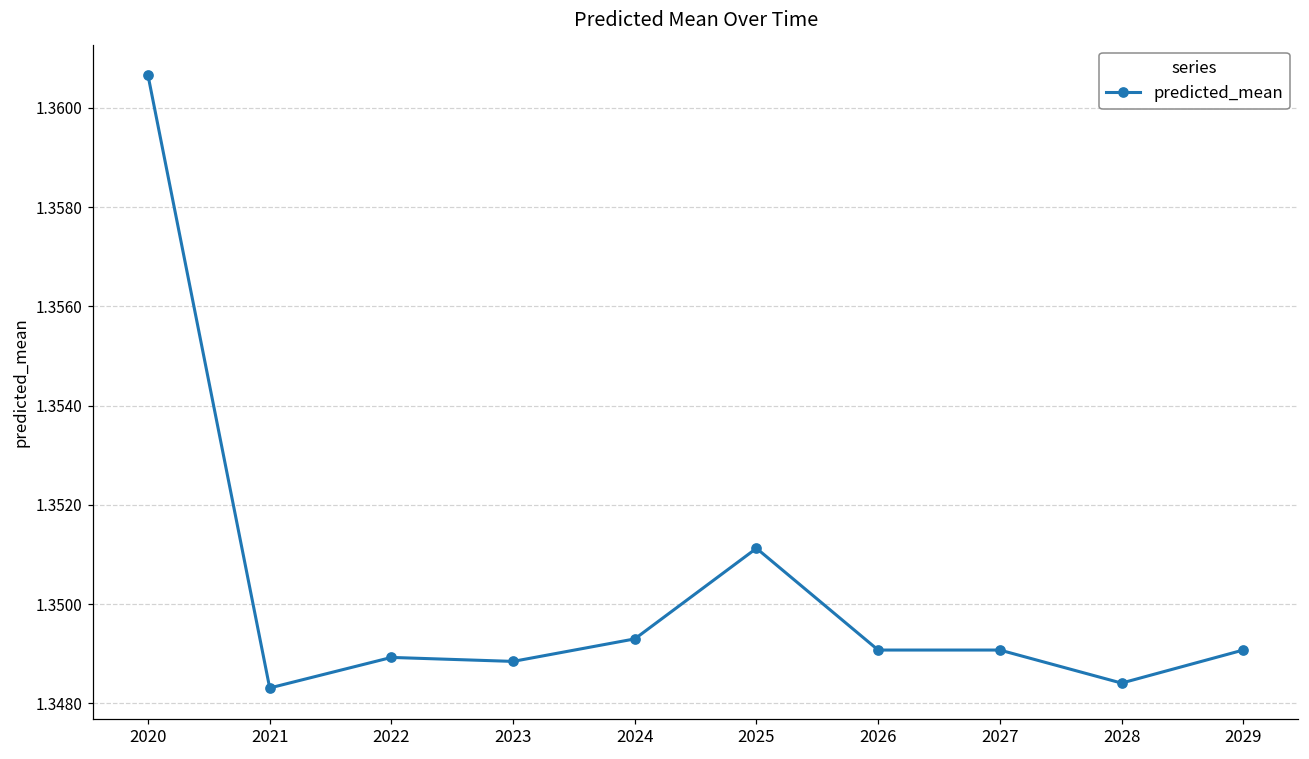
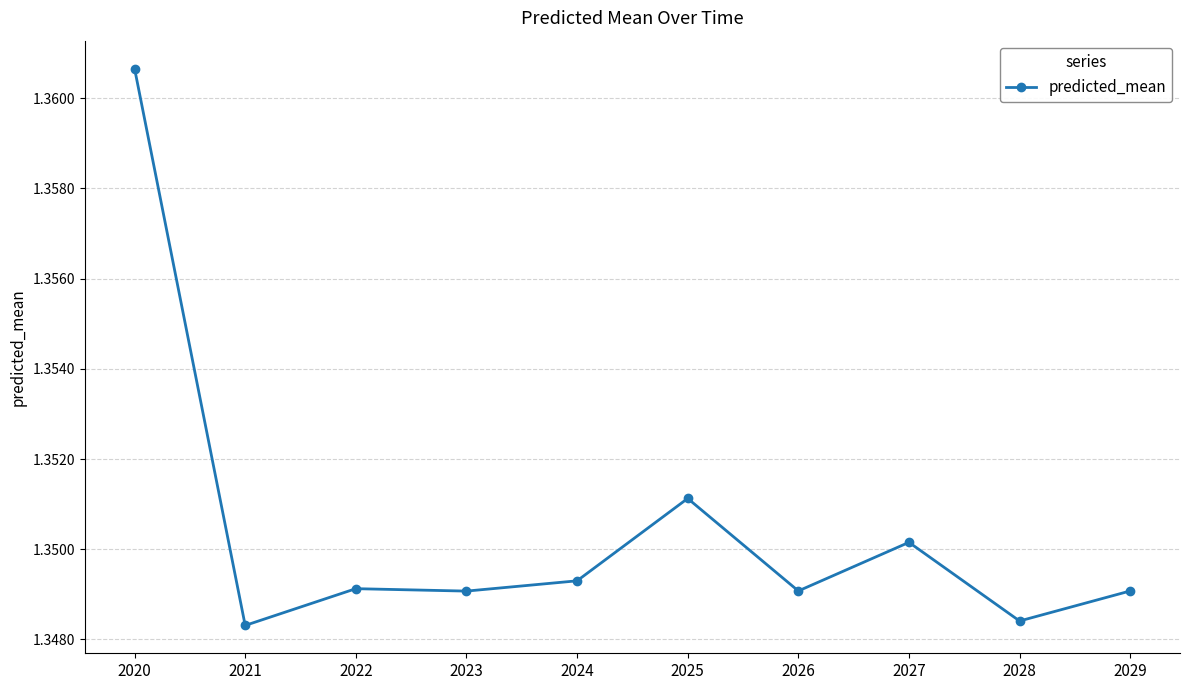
2022: 1.3489 -> 1.3491
2023: 1.3488 -> 1.3491
2027: 1.3491 -> 1.3502
